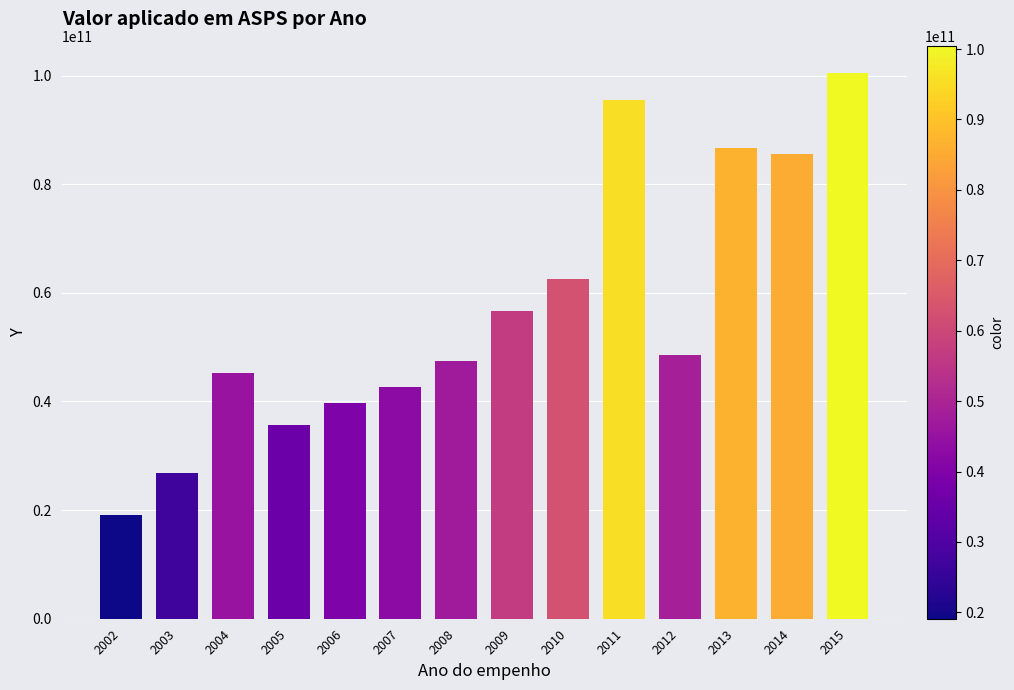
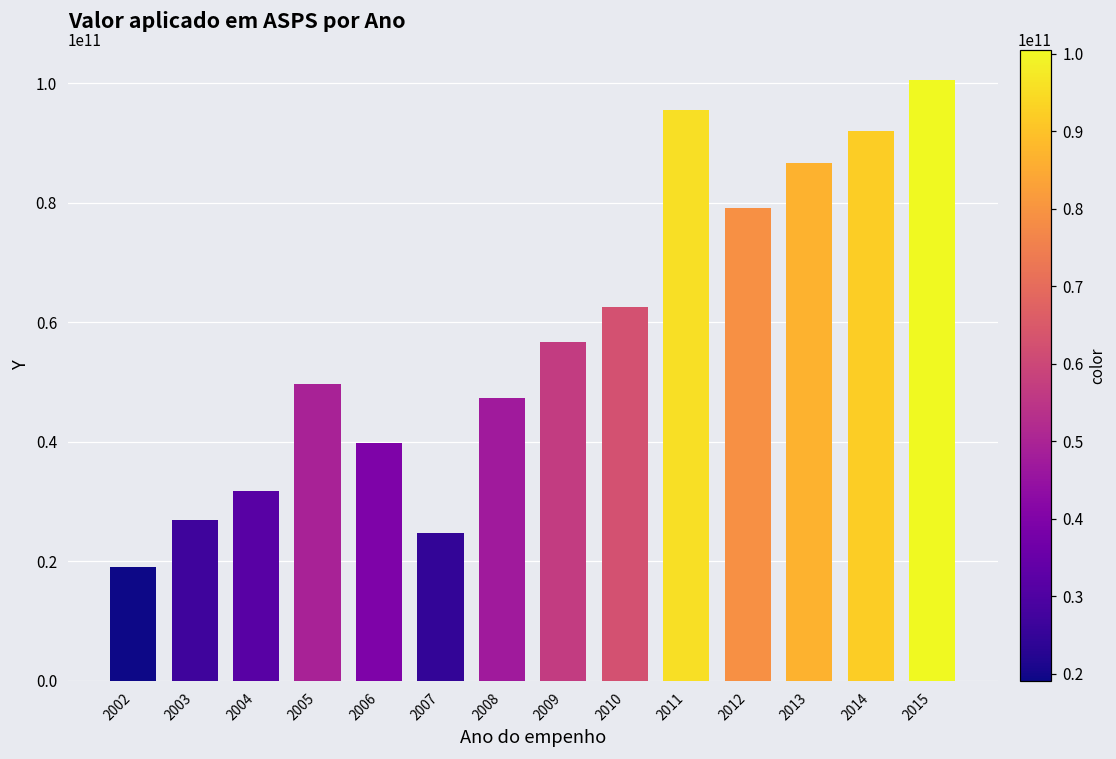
2004: 45000000000 -> 32000000000
2005: 36000000000 -> 50000000000
2007: 43000000000 -> 25000000000
2012: 49000000000 -> 79000000000
2014: 85000000000 -> 92000000000
